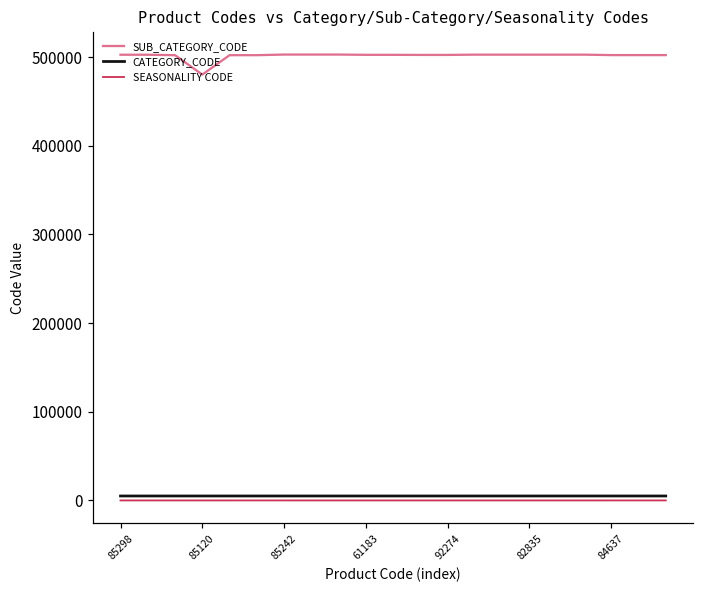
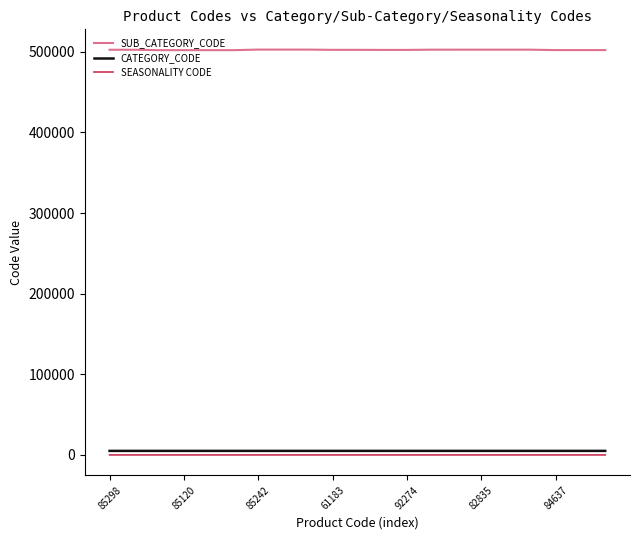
SUB_CATEGORY_CODE, 85120: 480000 -> 500000
